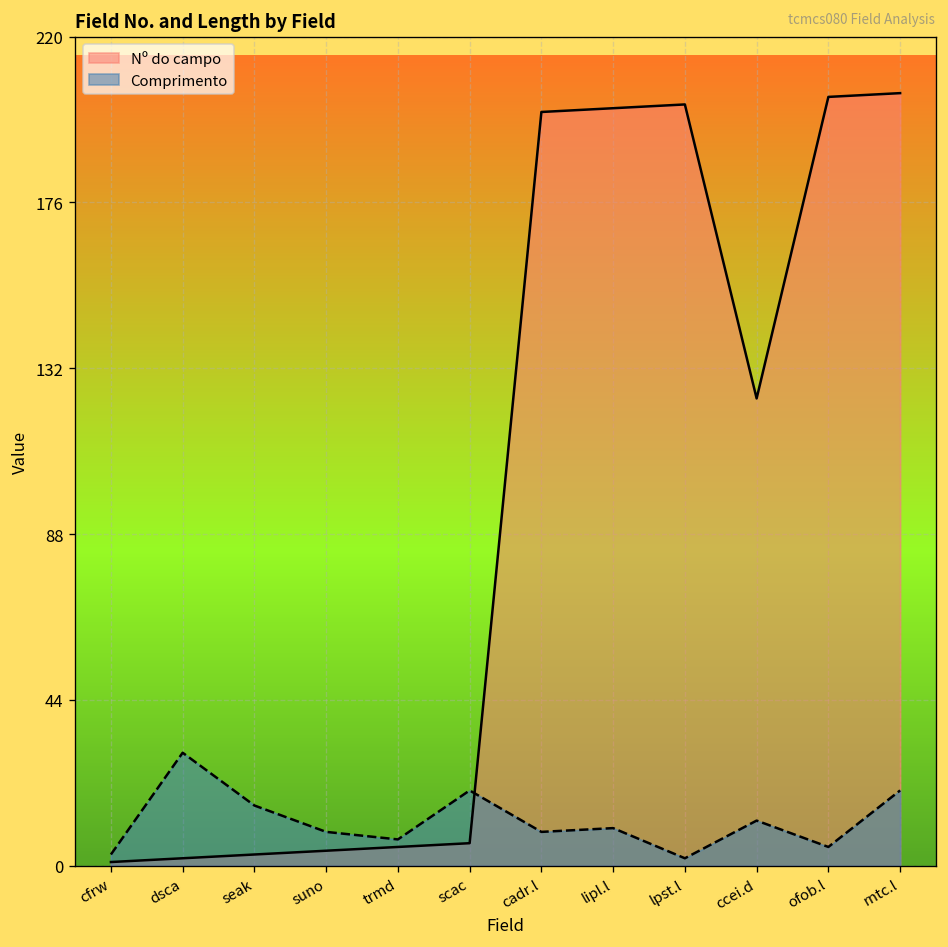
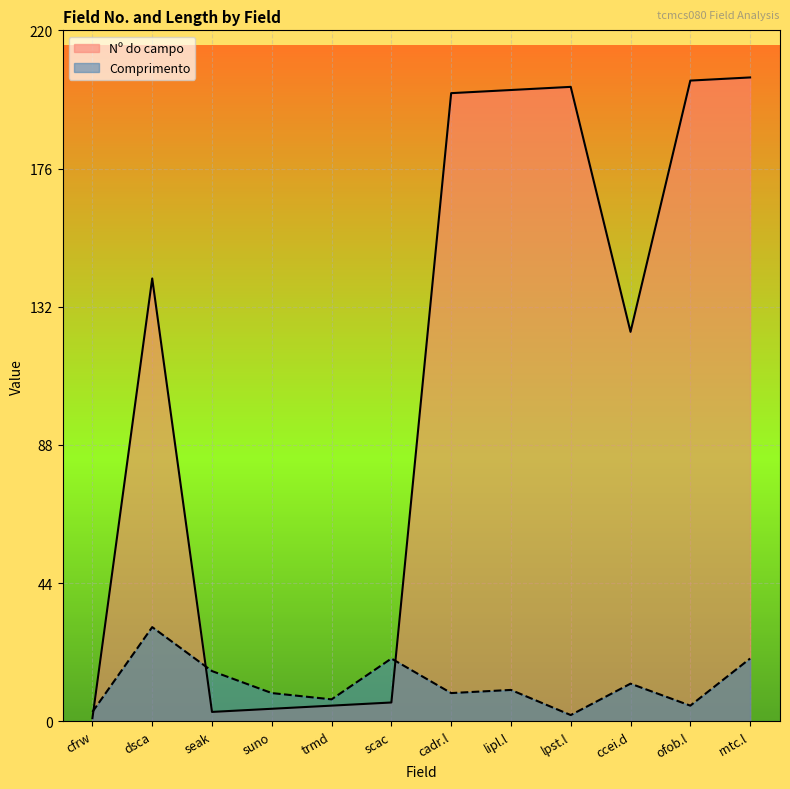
Nº do campo, dsca: 2 -> 141
